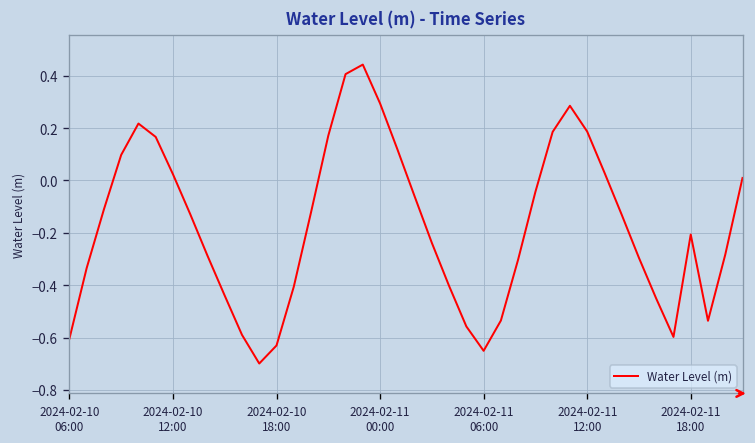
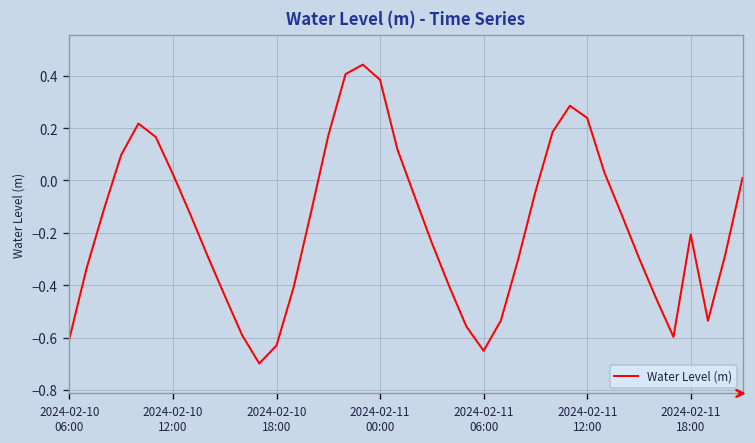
2024-02-11 00:00: 0.29 -> 0.38
2024-02-11 12:00: 0.19 -> 0.24
